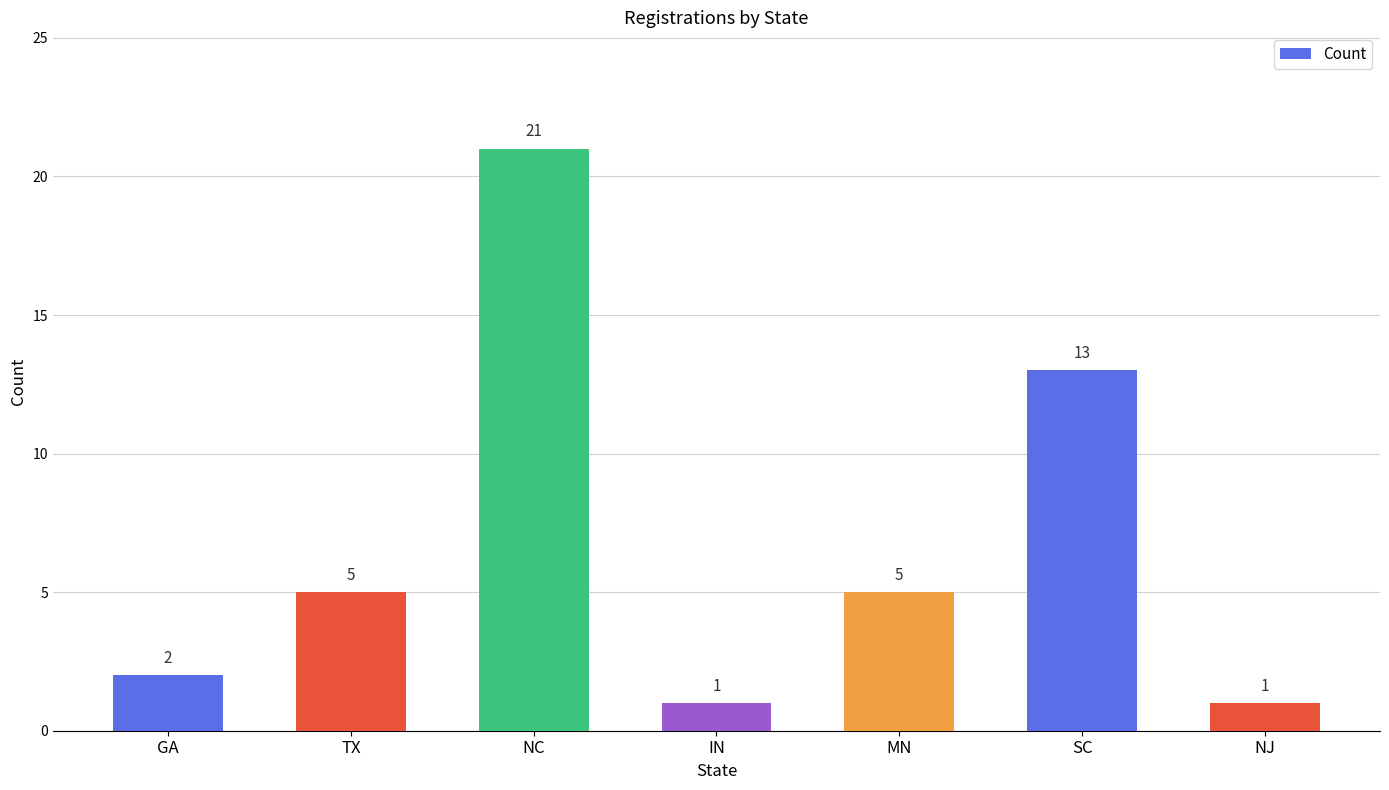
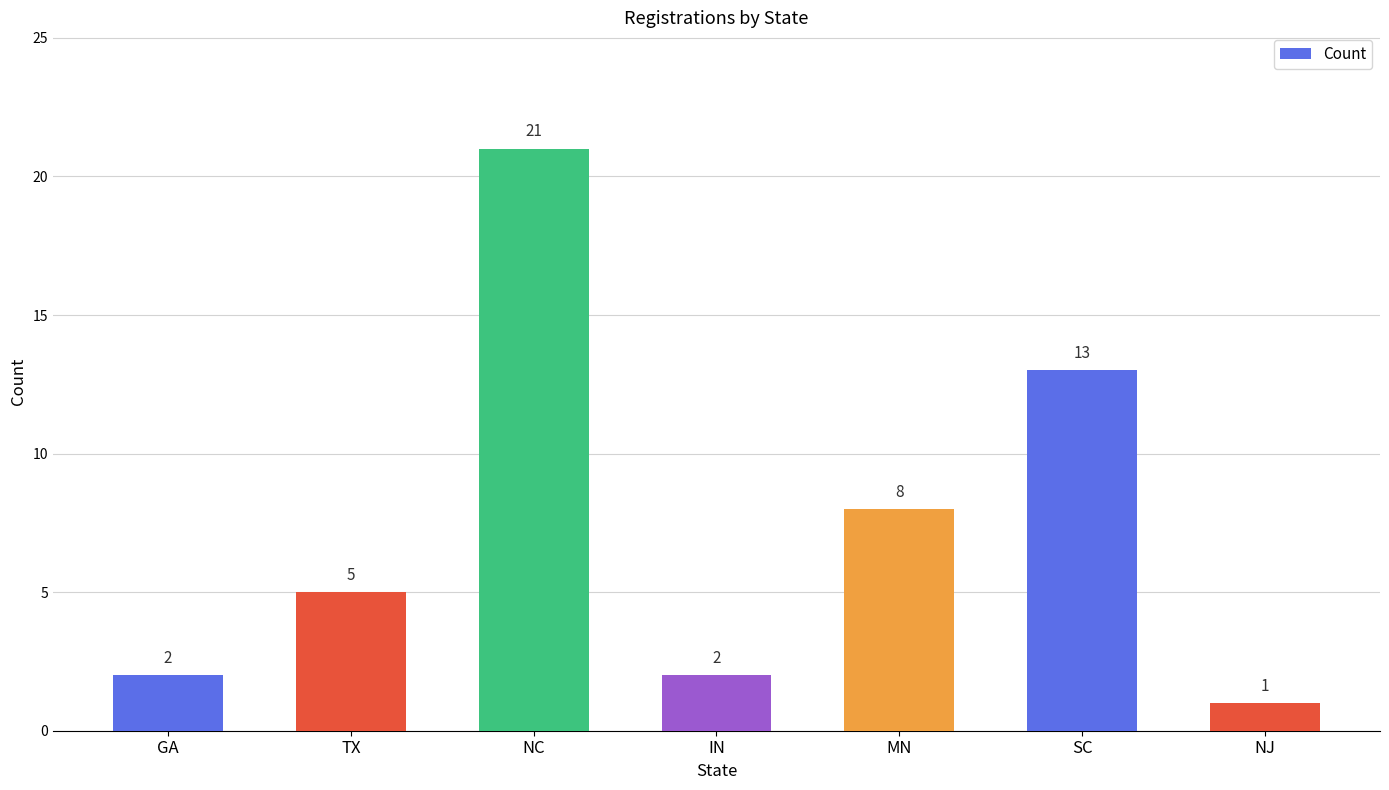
IN: 1 -> 2
MN: 5 -> 8
